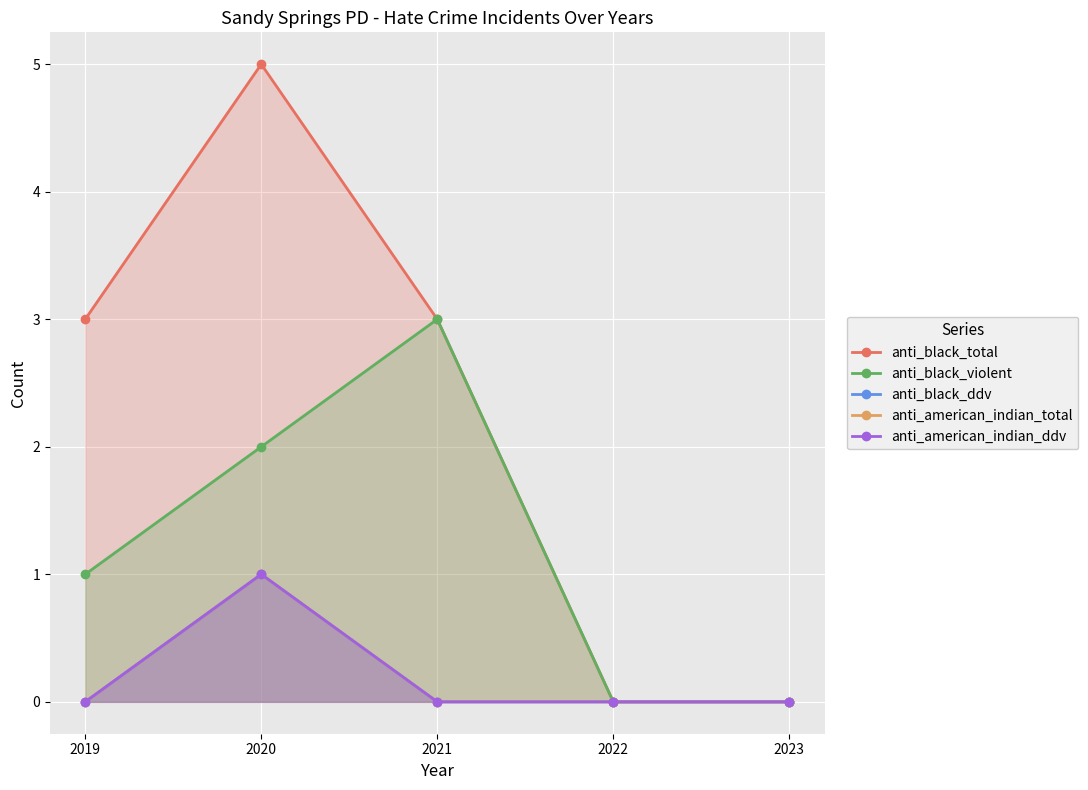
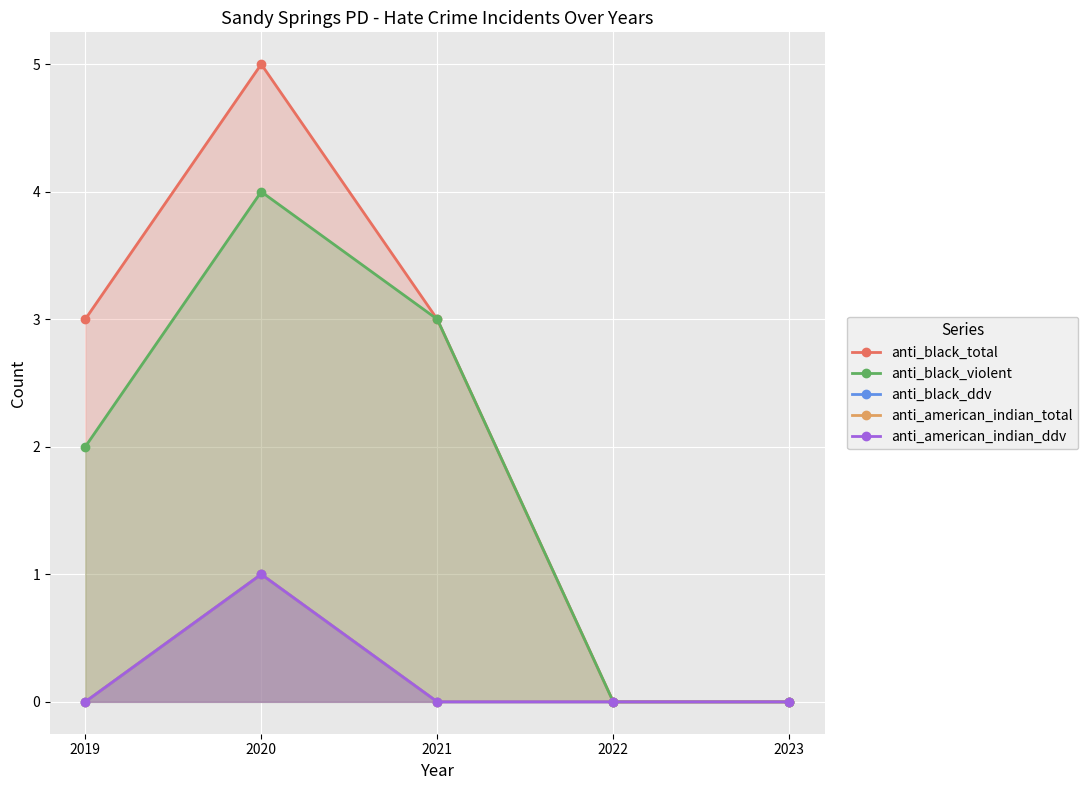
anti_black_violent, 2019: 1 -> 2
anti_black_violent, 2020: 2 -> 4
